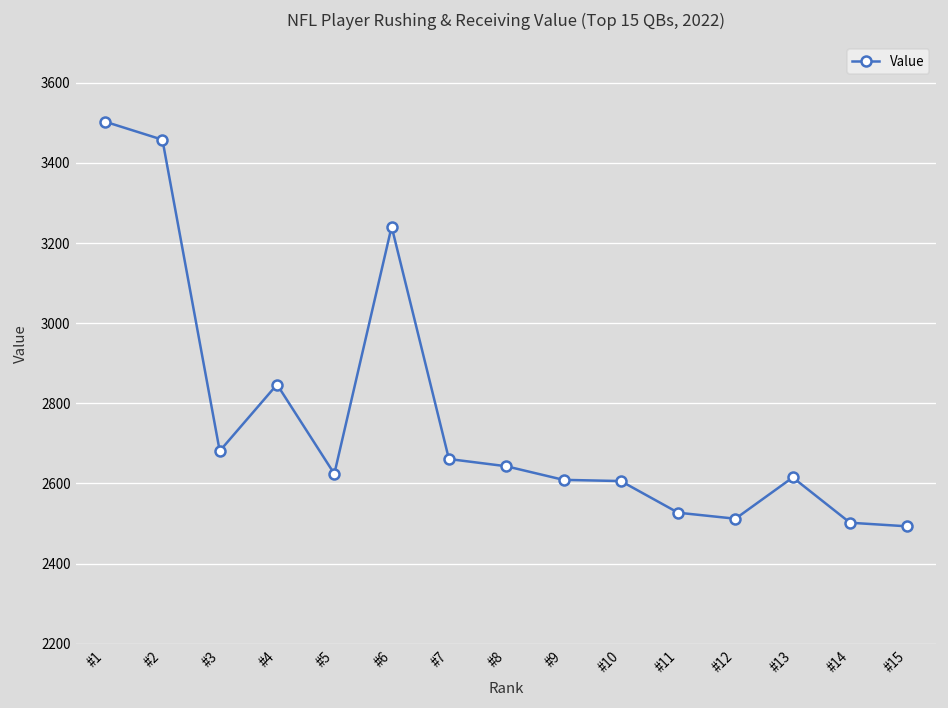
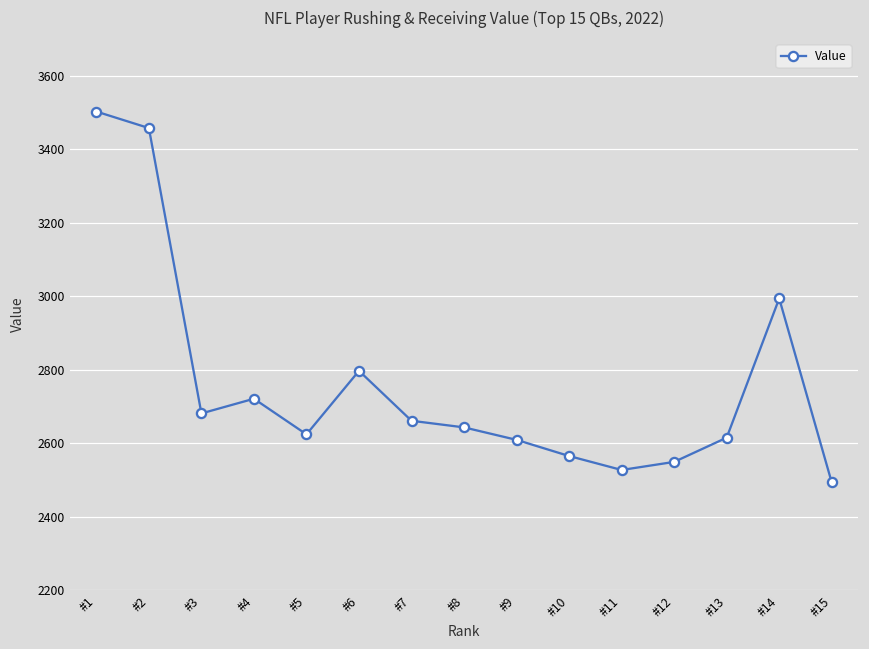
#4: 2850 -> 2720
#6: 3240 -> 2800
#10: 2610 -> 2570
#12: 2510 -> 2550
#14: 2500 -> 2990
